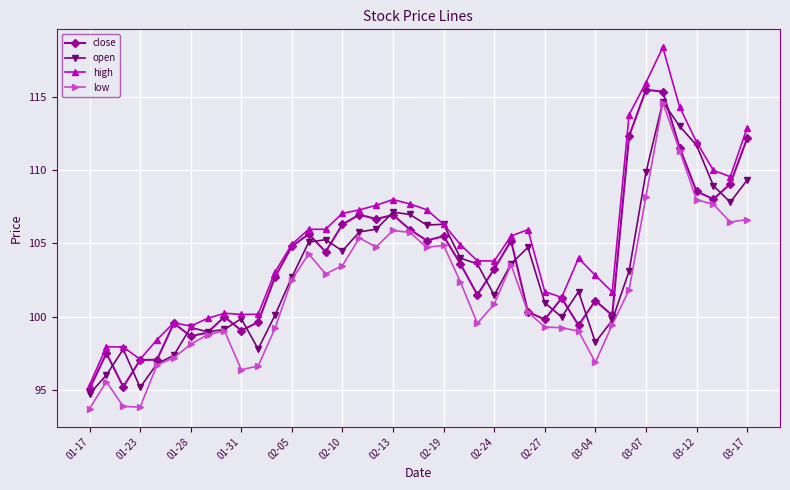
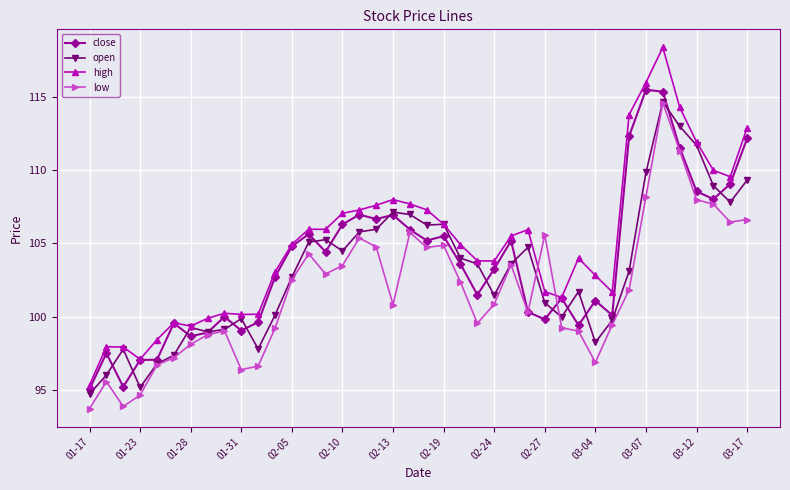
low, 01-23: 93.8 -> 94.6
low, 02-13: 105.9 -> 100.8
low, 02-27: 99.3 -> 105.6
